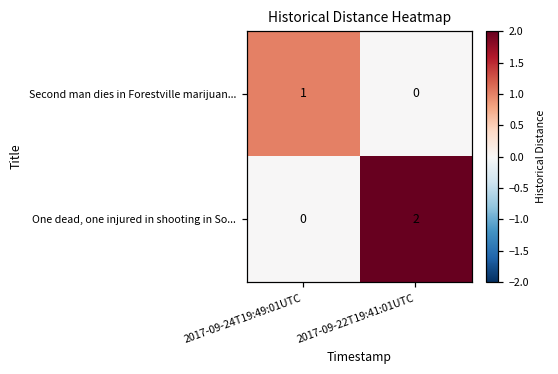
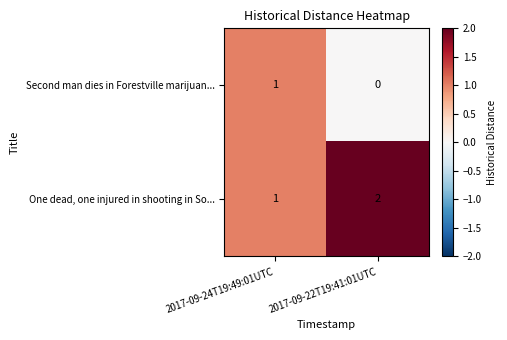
One dead, one injured in shooting in So..., 2017-09-24T19:49:01UTC: 0 -> 1
